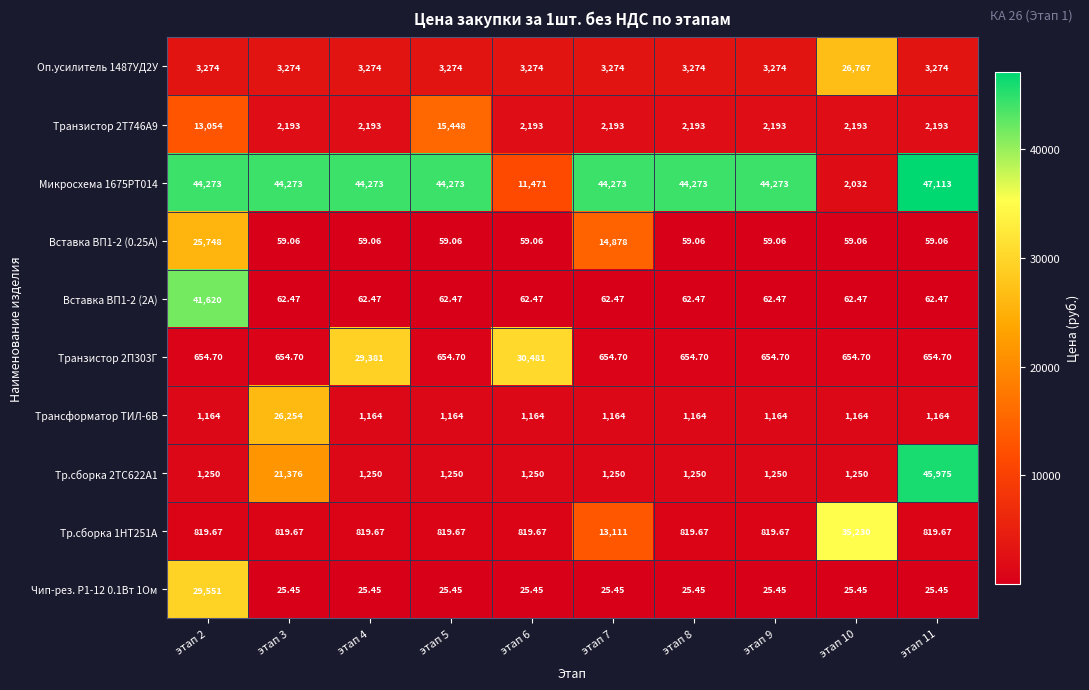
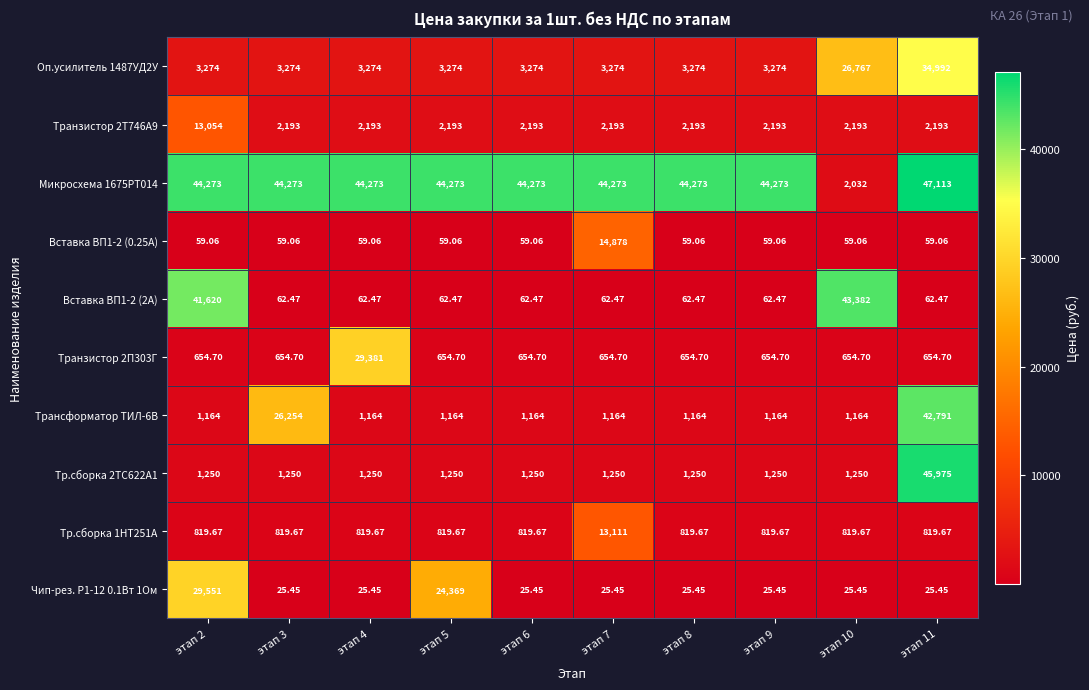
Оп.усилитель 1487УД2У, этап 11: 3,274 -> 34,992
Транзистор 2Т746А9, этап 5: 15,448 -> 2,193
Микросхема 1675РТ014, этап 6: 11,471 -> 44,273
Вставка ВП1-2 (0.25А), этап 2: 25,748 -> 59.06
Вставка ВП1-2 (2А), этап 10: 62.47 -> 43,382
Транзистор 2П303Г, этап 6: 30,481 -> 654.70
Трансформатор ТИЛ-6В, этап 11: 1,164 -> 42,791
Тр.сборка 2ТС622А1, этап 3: 21,376 -> 1,250
Тр.сборка 1НТ251А, этап 10: 35,230 -> 819.67
Чип-рез. Р1-12 0.1Вт 1Ом, этап 5: 25.45 -> 24,369
